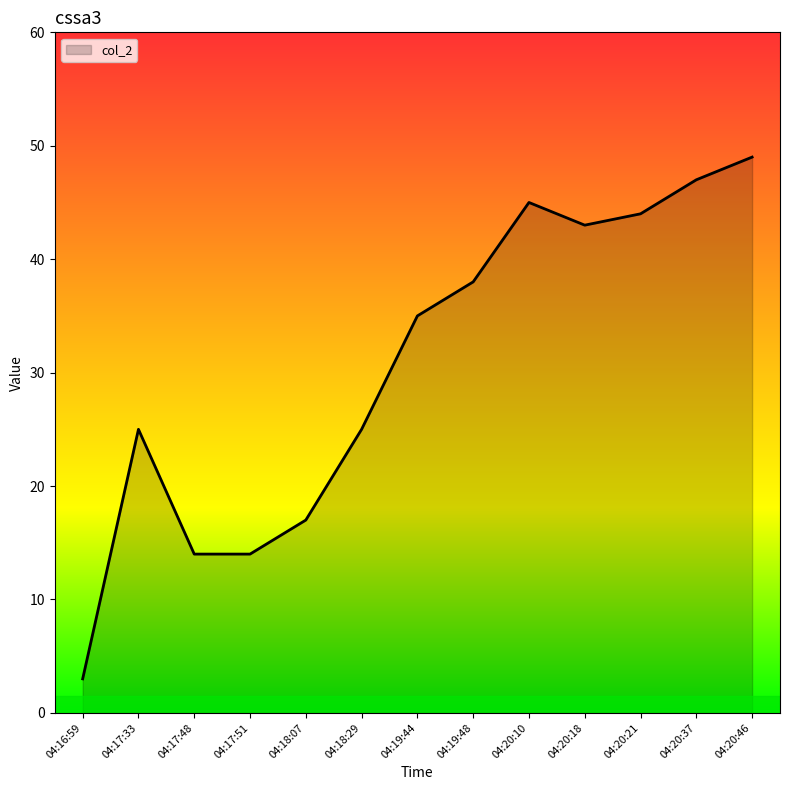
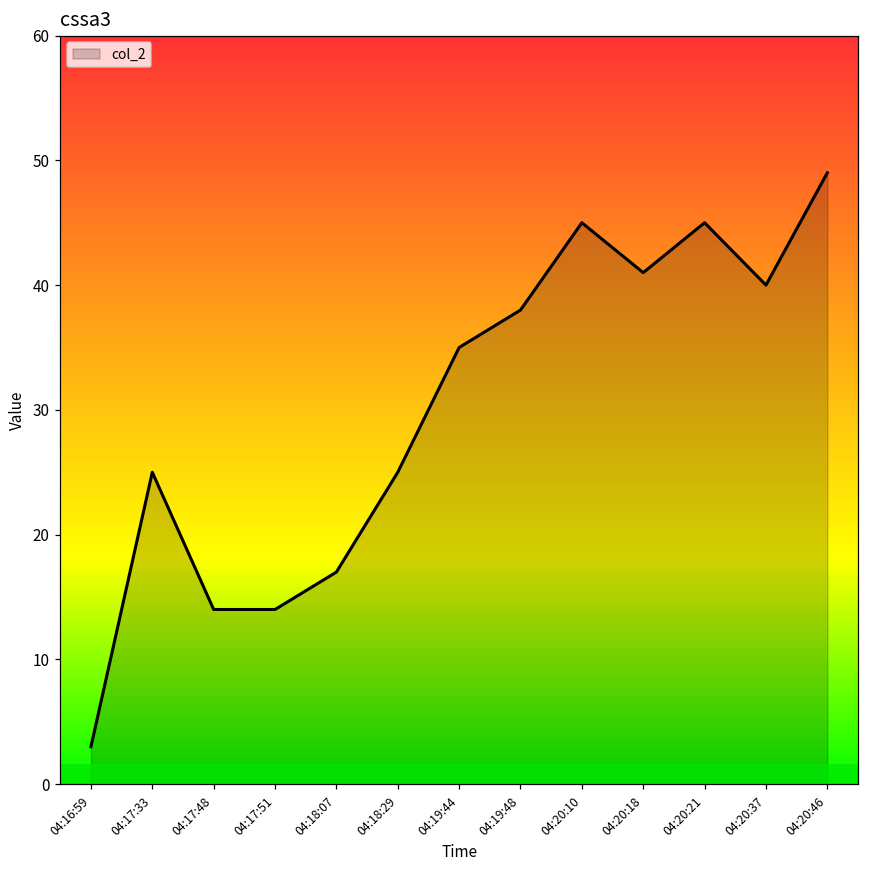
04:20:18: 43 -> 41
04:20:21: 44 -> 45
04:20:37: 47 -> 40
